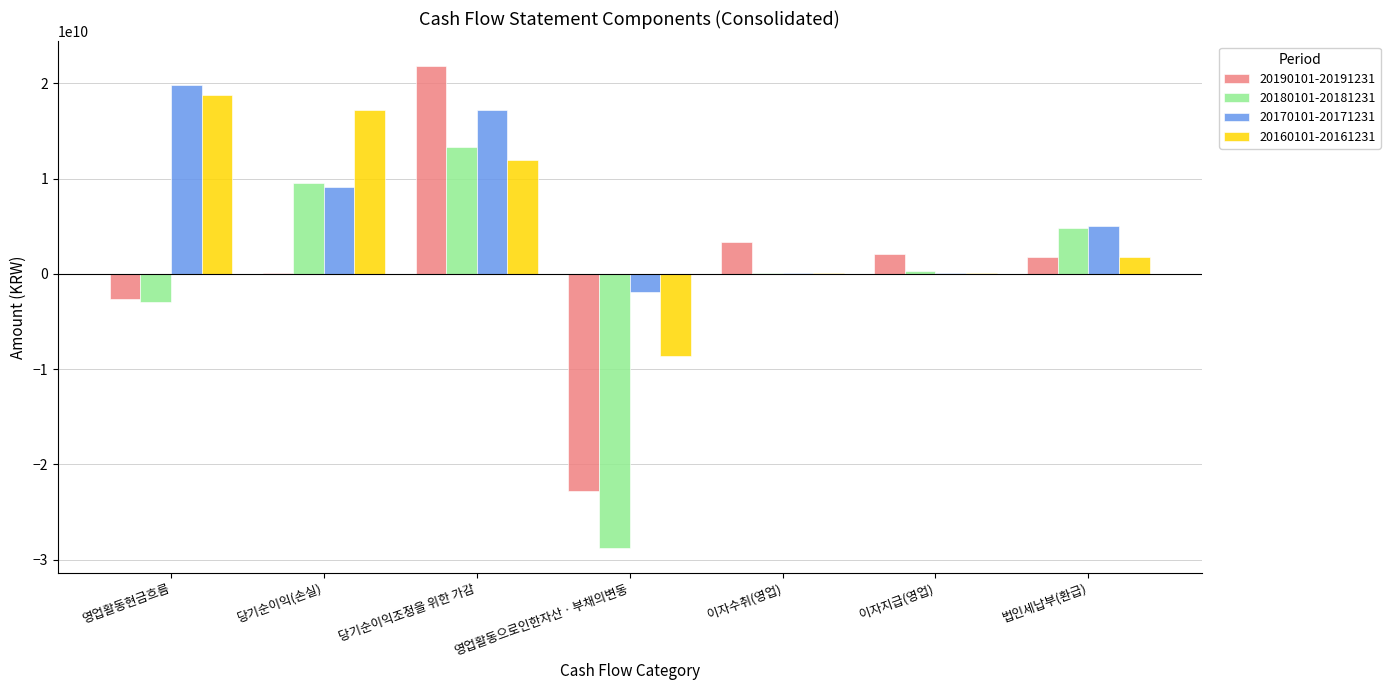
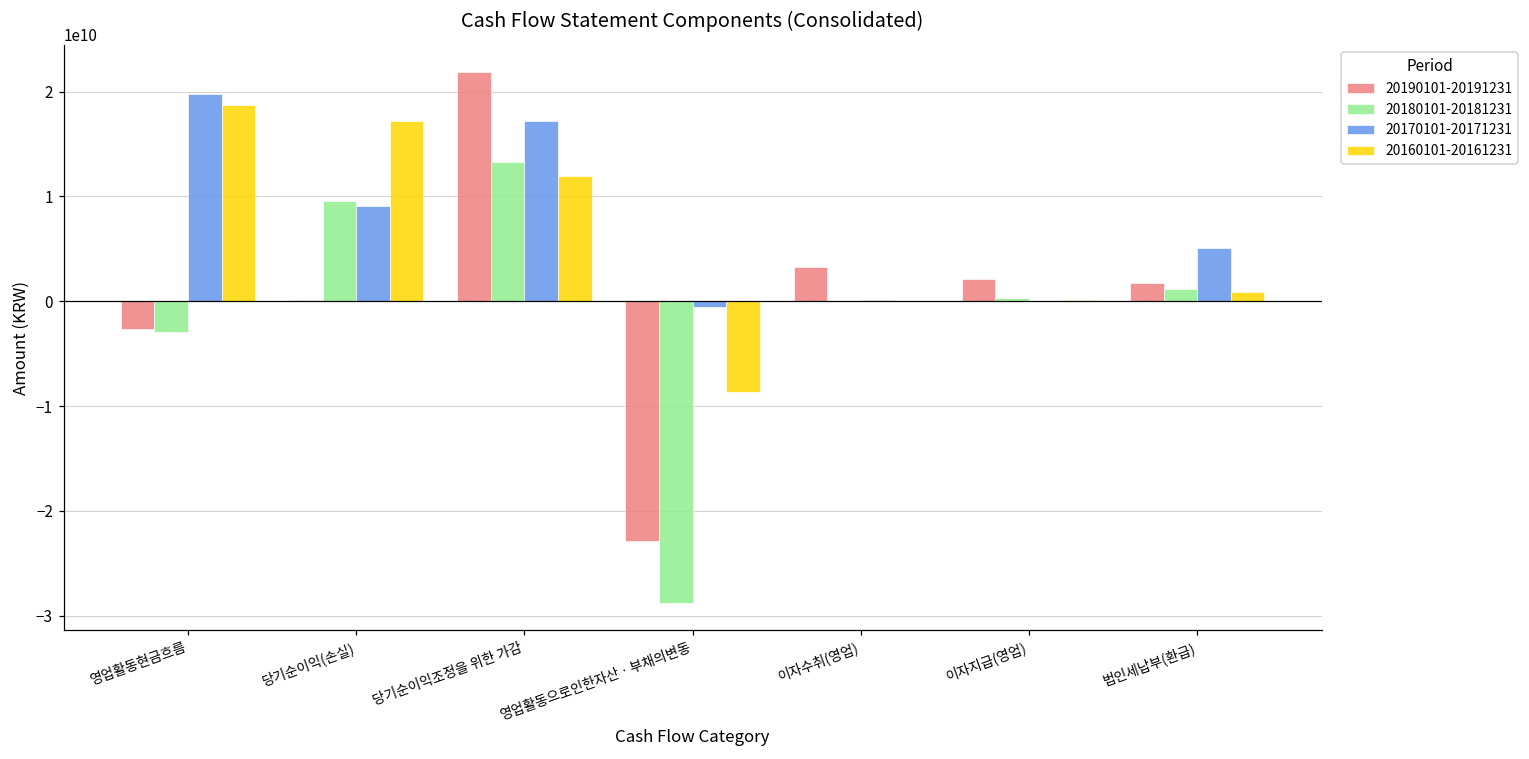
20170101-20171231, 영업활동으로인한자산ㆍ부채의변동: -2000000000 -> -1000000000
20180101-20181231, 법인세납부(환급): 5000000000 -> 1000000000
20160101-20161231, 법인세납부(환급): 2000000000 -> 1000000000
